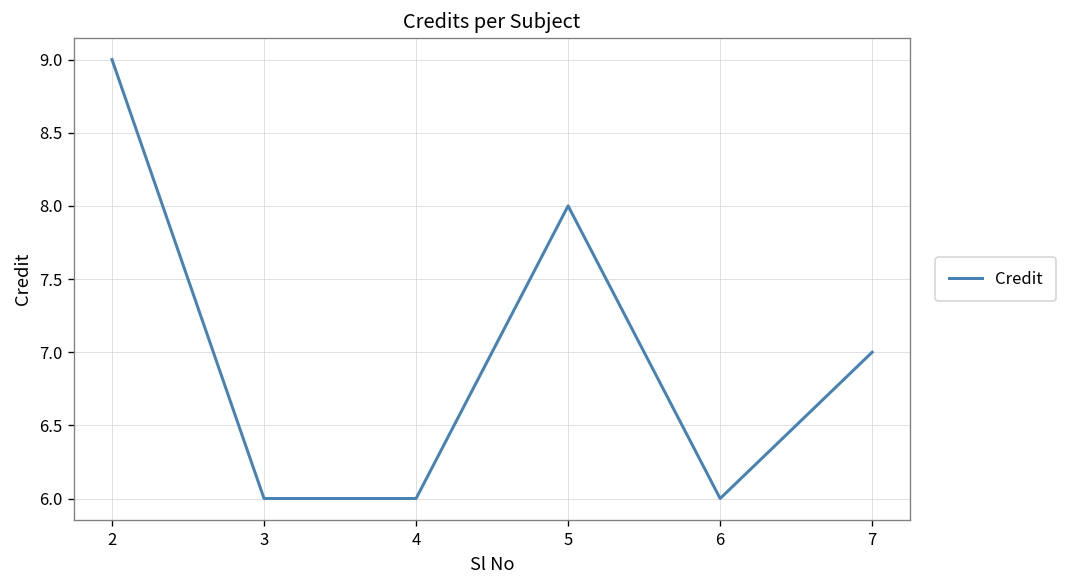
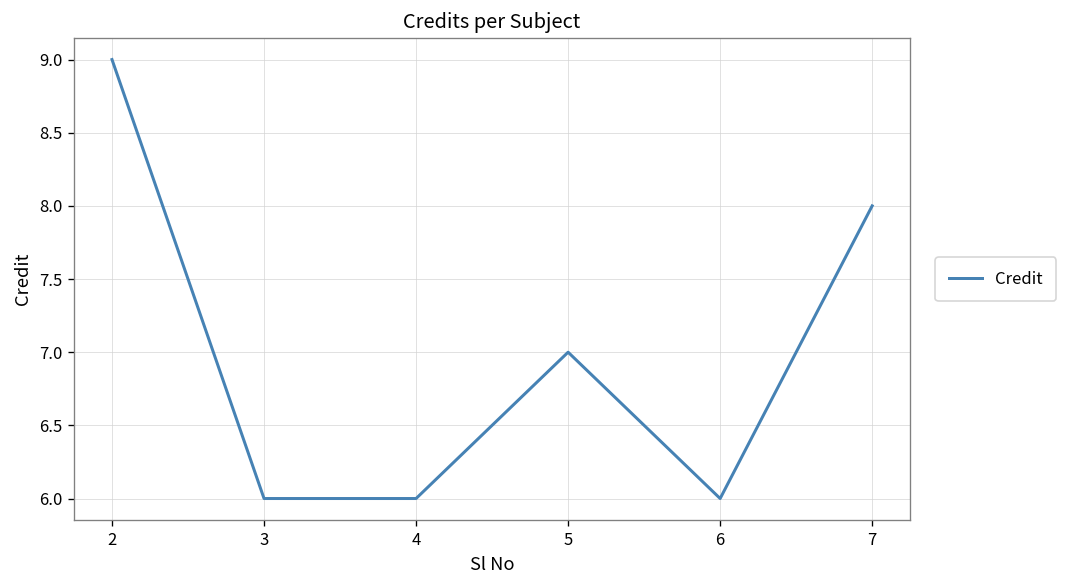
5: 8 -> 7
7: 7 -> 8
